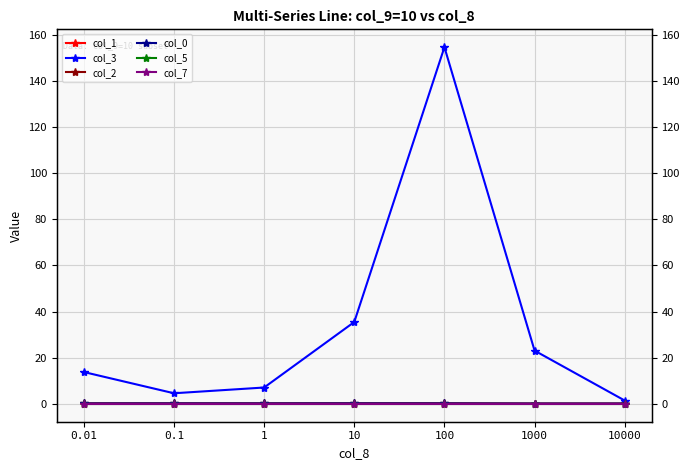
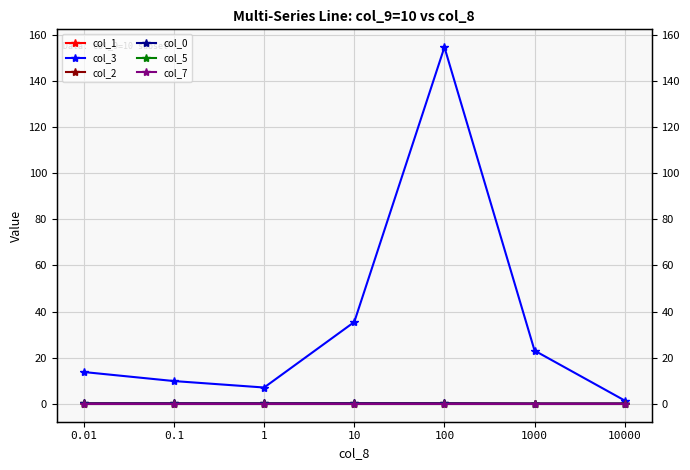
col_3, 0.1: 5 -> 10
